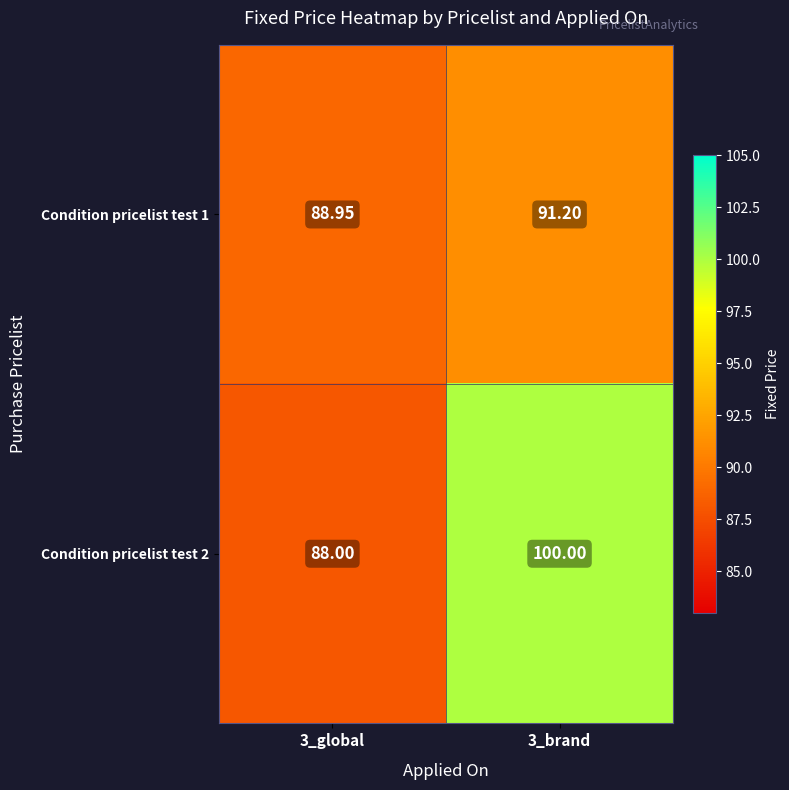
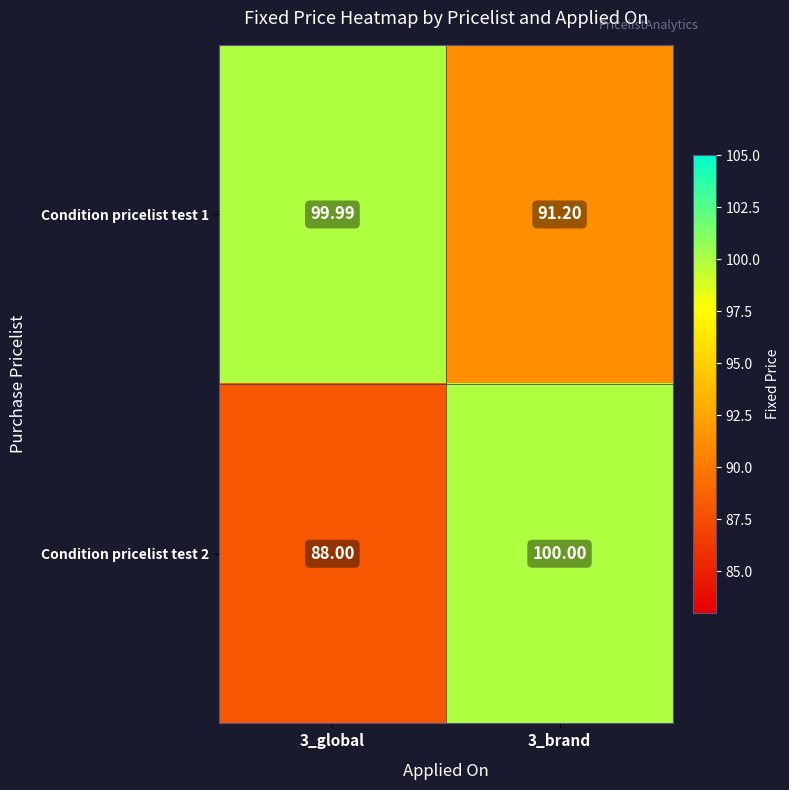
Condition pricelist test 1, 3_global: 88.95 -> 99.99
